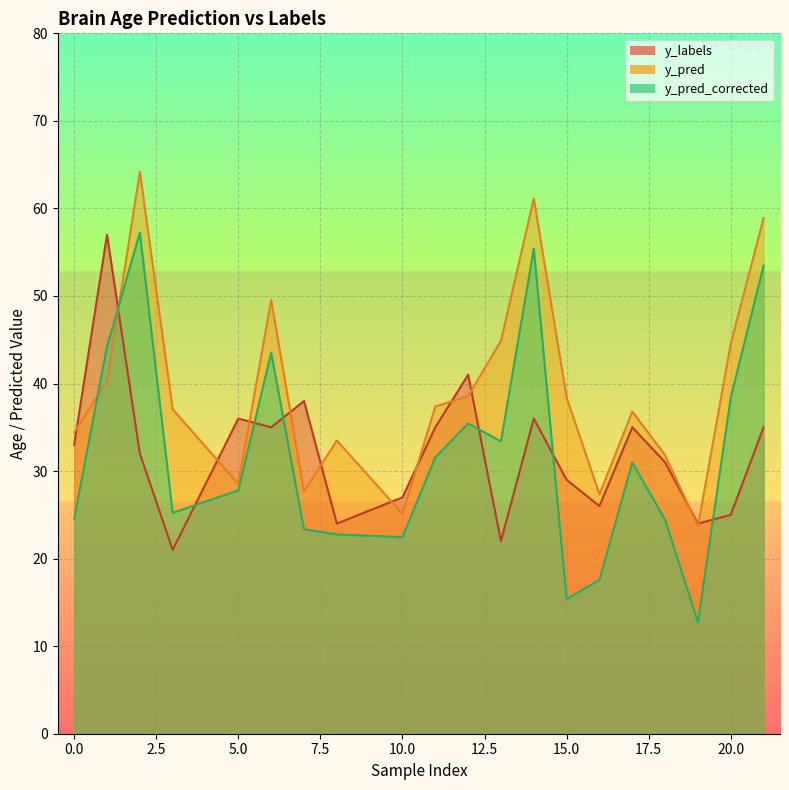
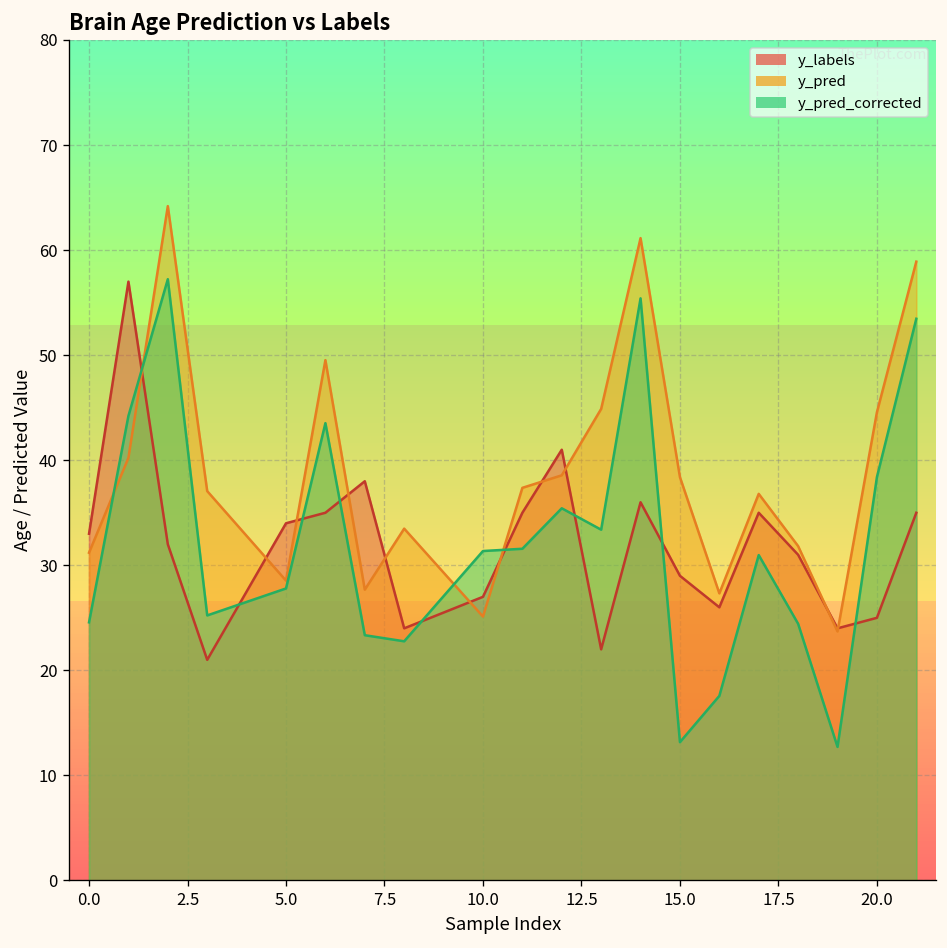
y_pred, 0.0: 34 -> 31
y_labels, 5.0: 36 -> 34
y_pred_corrected, 10.0: 22 -> 31
y_pred_corrected, 15.0: 15 -> 13
